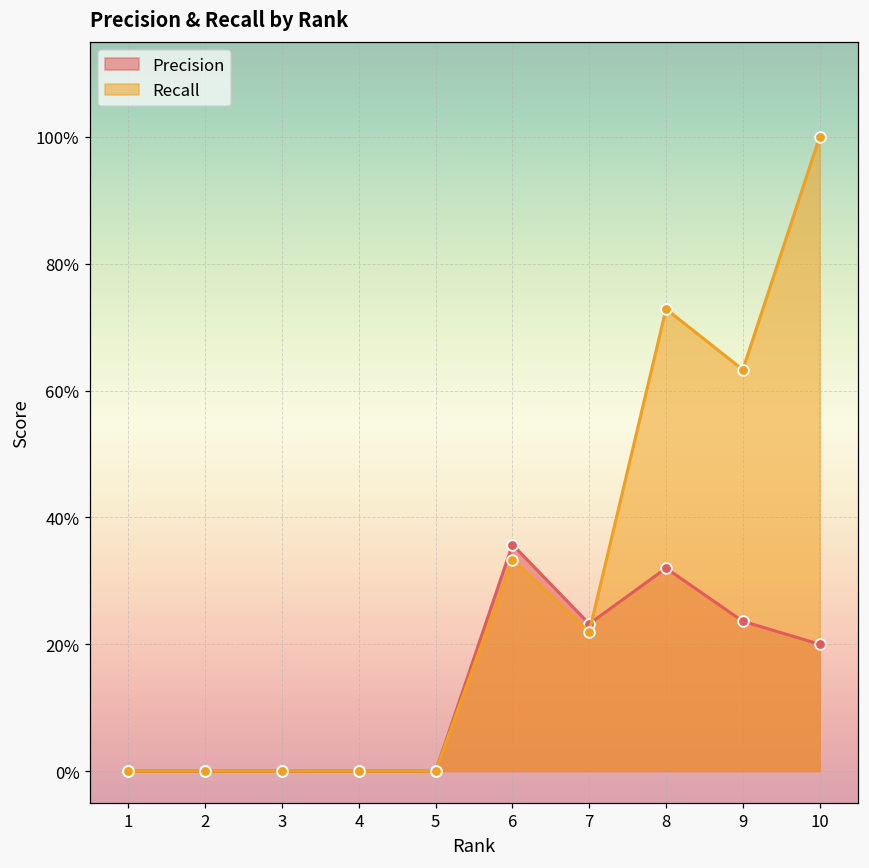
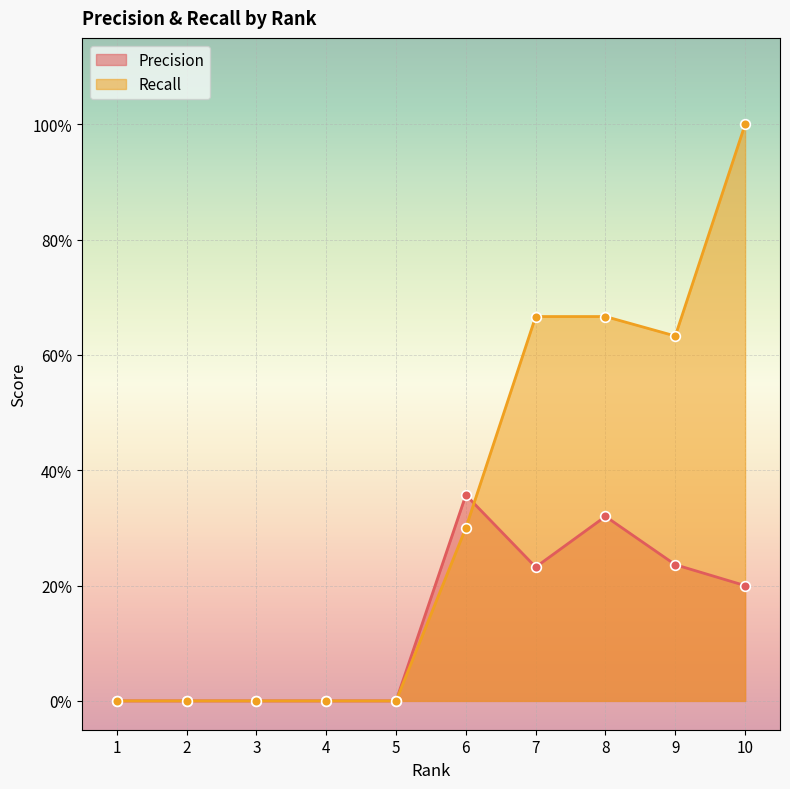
Recall, 6: 33% -> 30%
Recall, 7: 22% -> 67%
Recall, 8: 73% -> 67%
